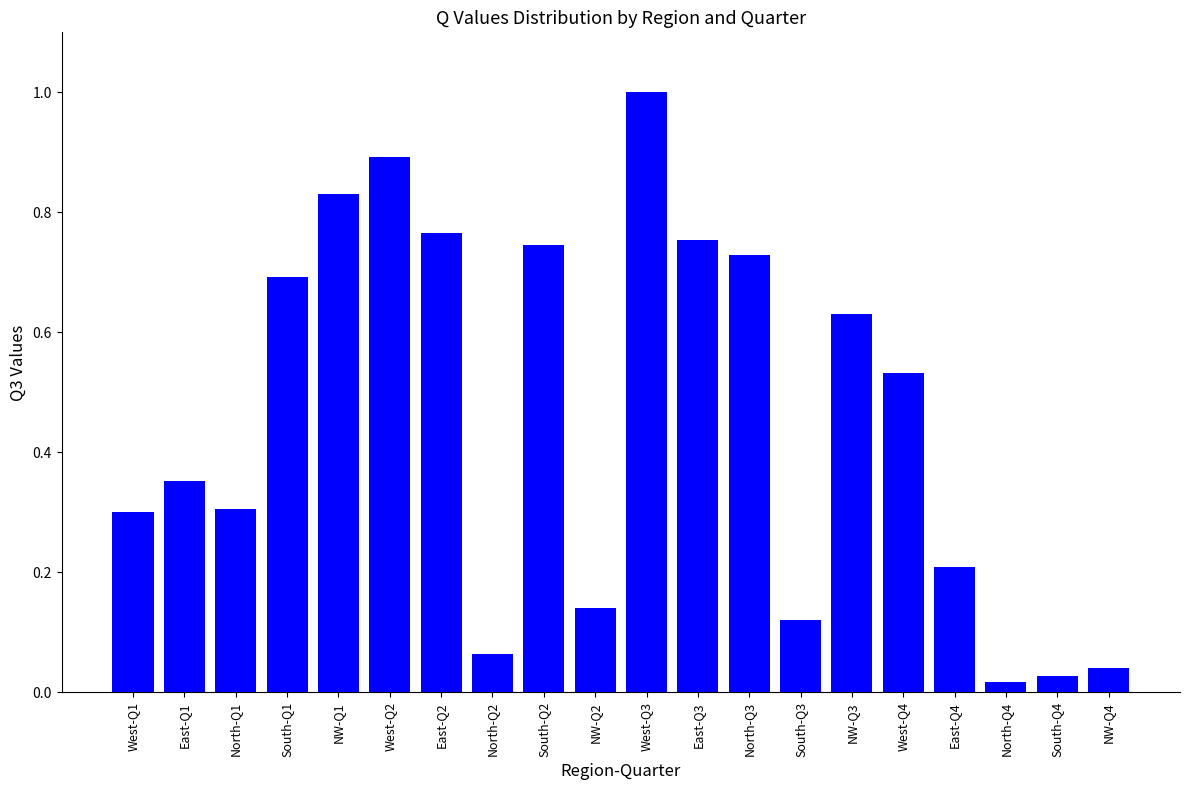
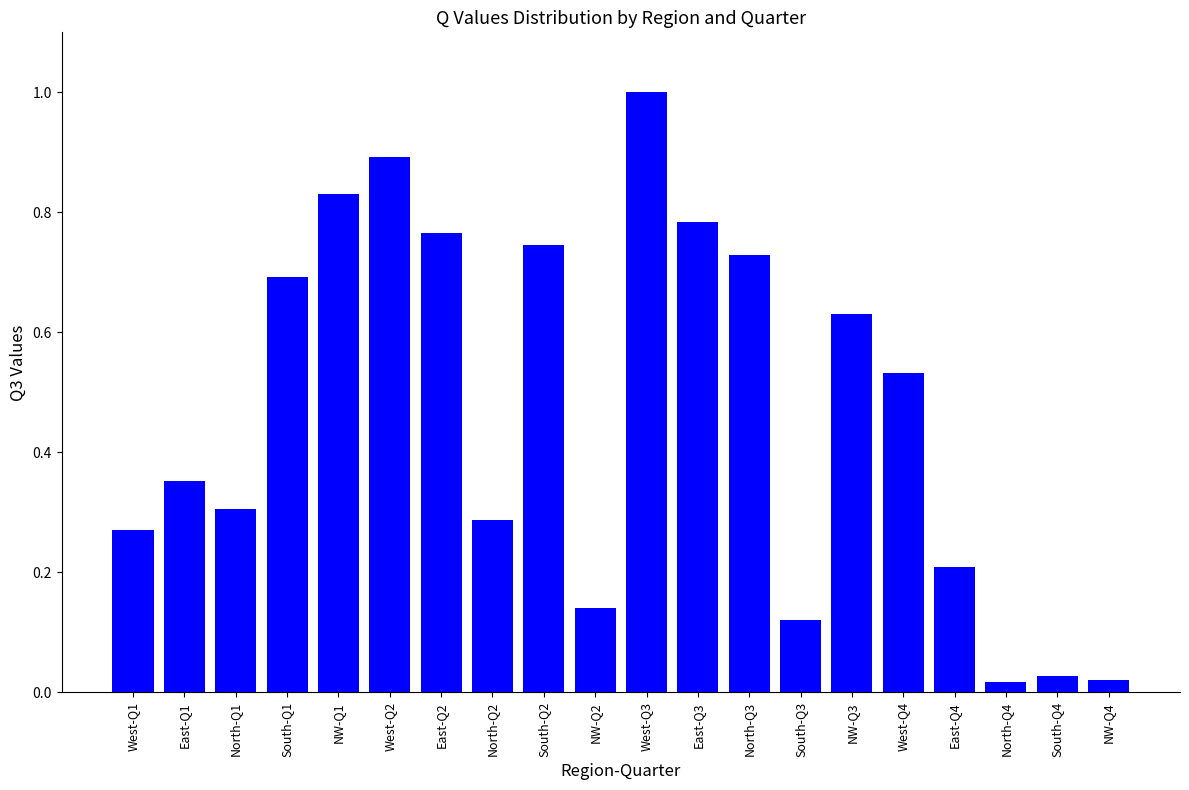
West-Q1: 0.30 -> 0.27
North-Q2: 0.06 -> 0.29
East-Q3: 0.75 -> 0.78
NW-Q4: 0.04 -> 0.02
